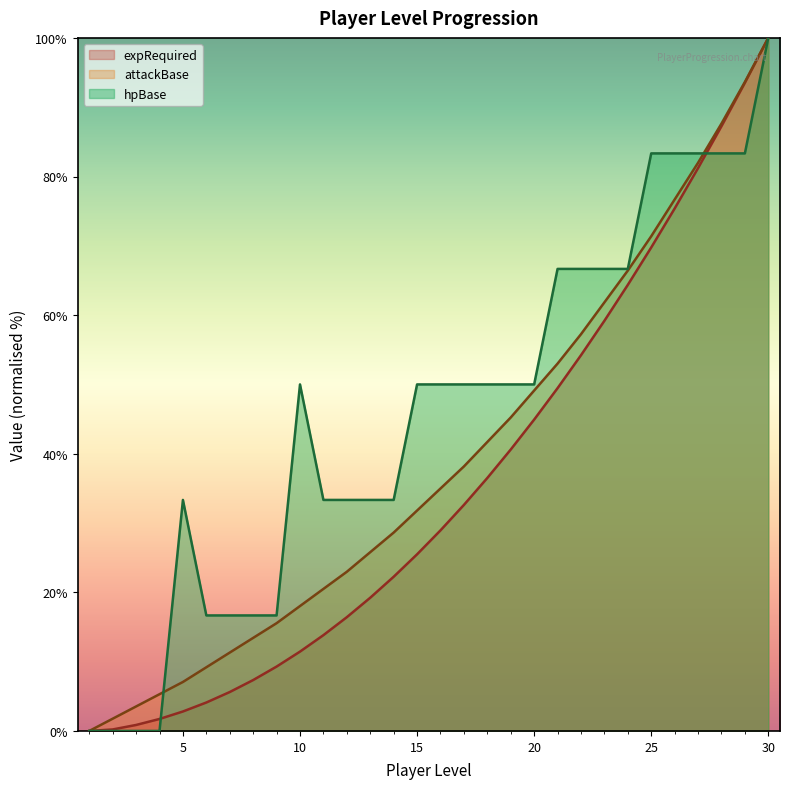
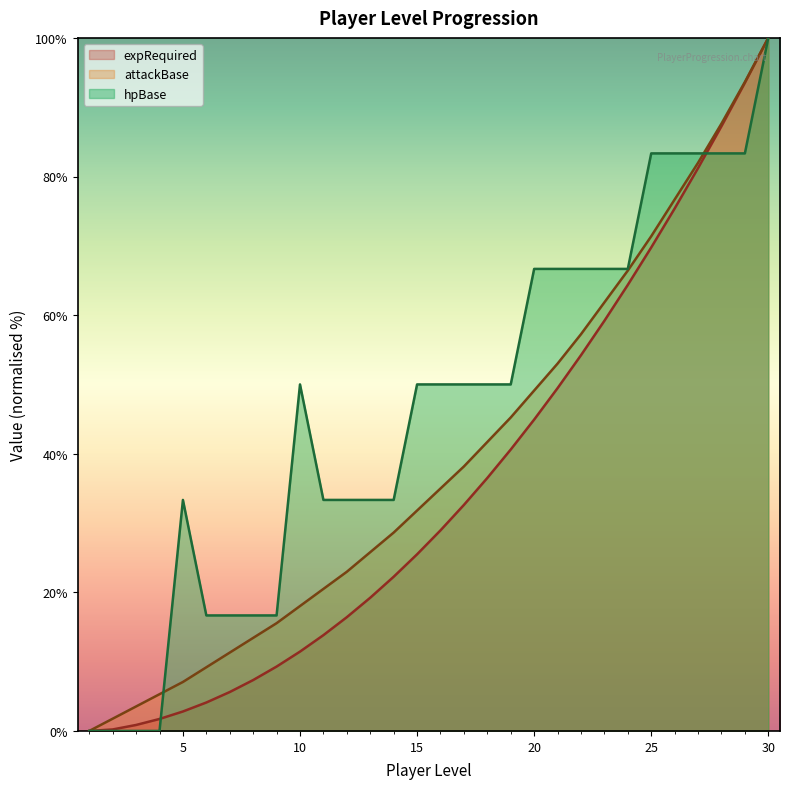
hpBase, 20: 50% -> 67%
